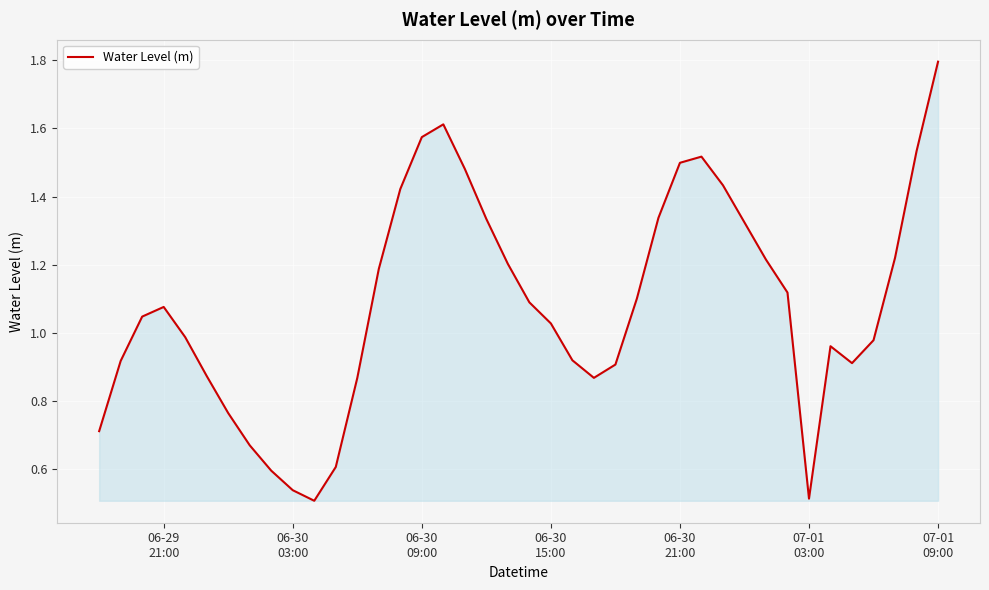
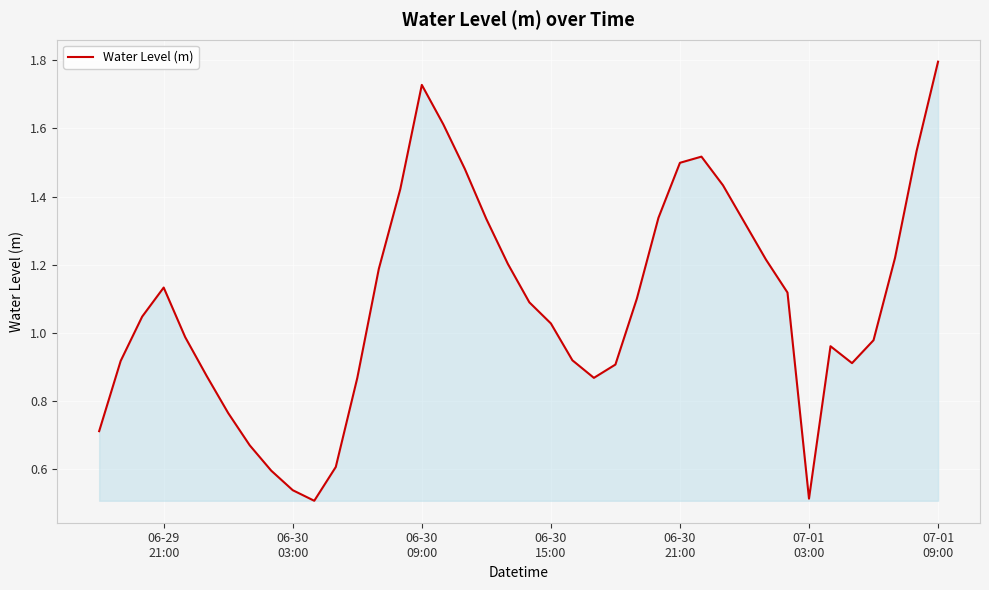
06-29 21:00: 1.08 -> 1.13
06-30 09:00: 1.57 -> 1.73
